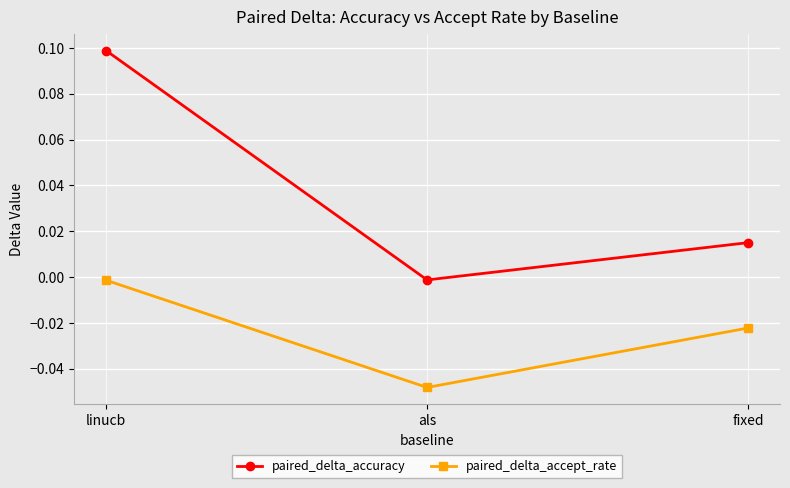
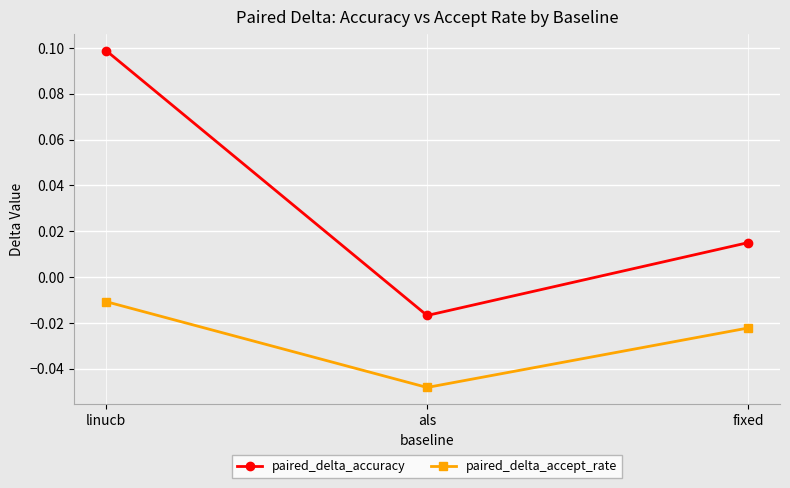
paired_delta_accept_rate, linucb: -0.001 -> -0.011
paired_delta_accuracy, als: -0.001 -> -0.017
